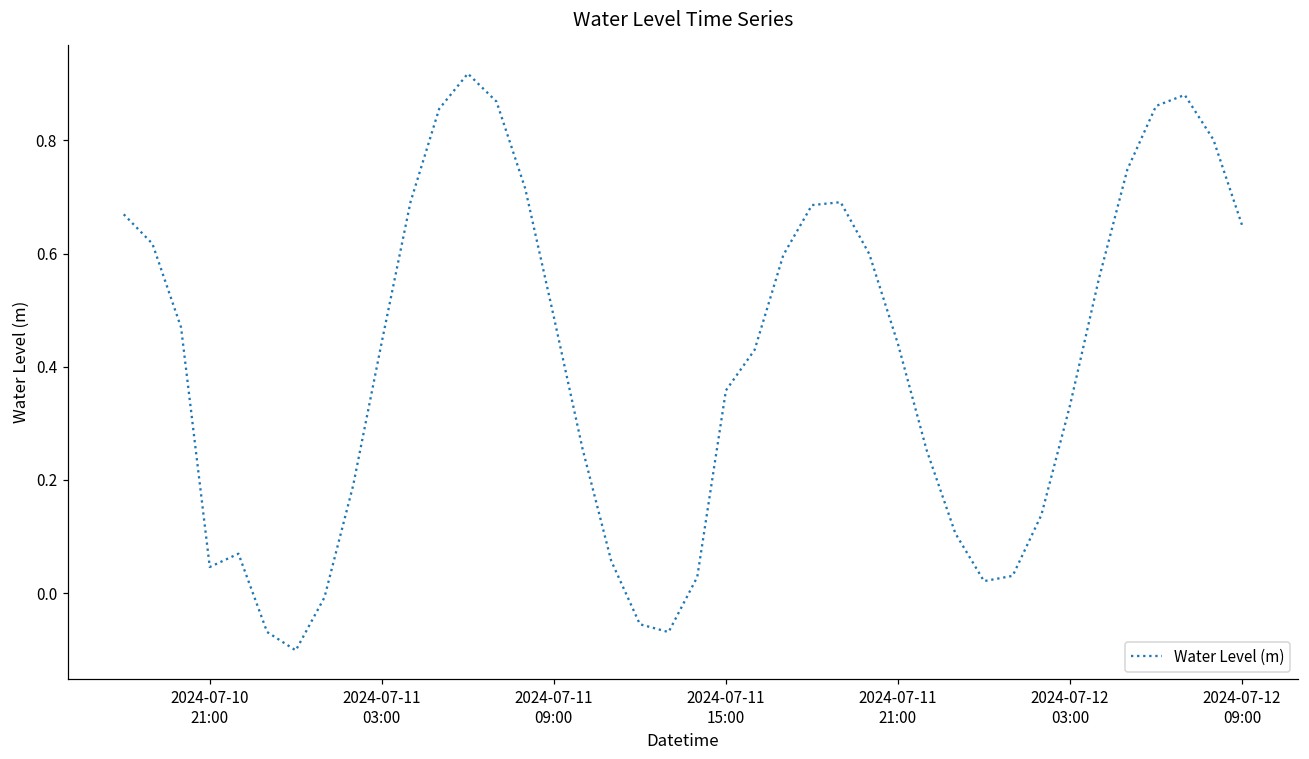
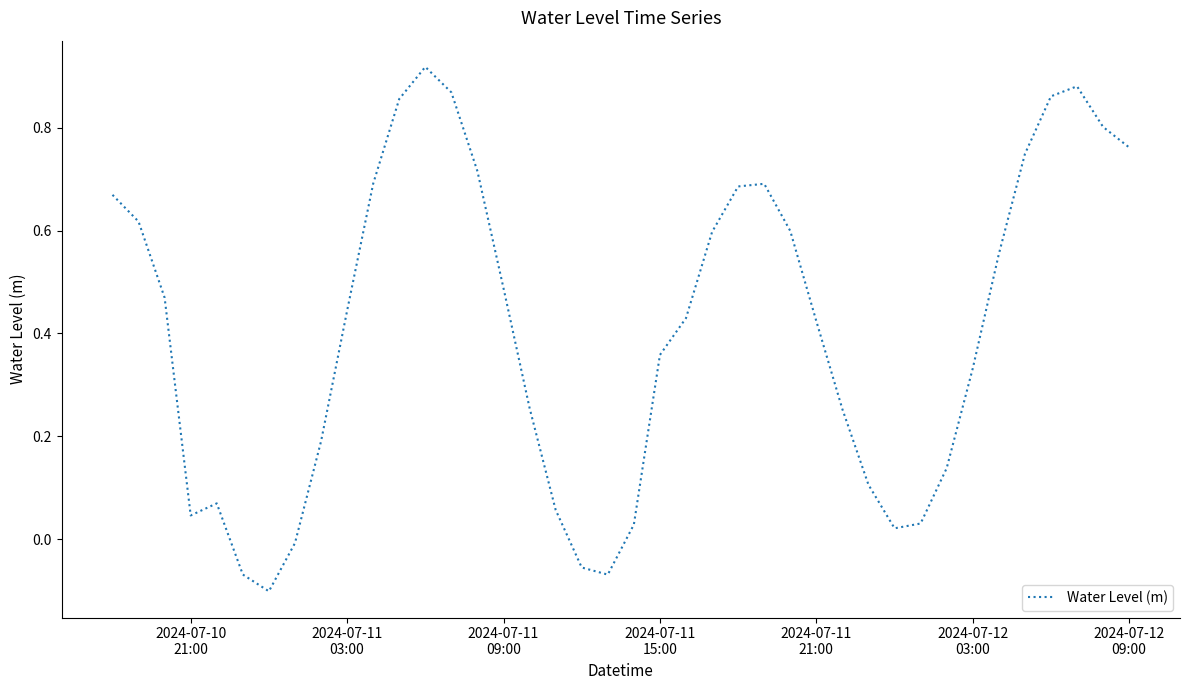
2024-07-11 21:00: 0.44 -> 0.42
2024-07-12 09:00: 0.65 -> 0.76
